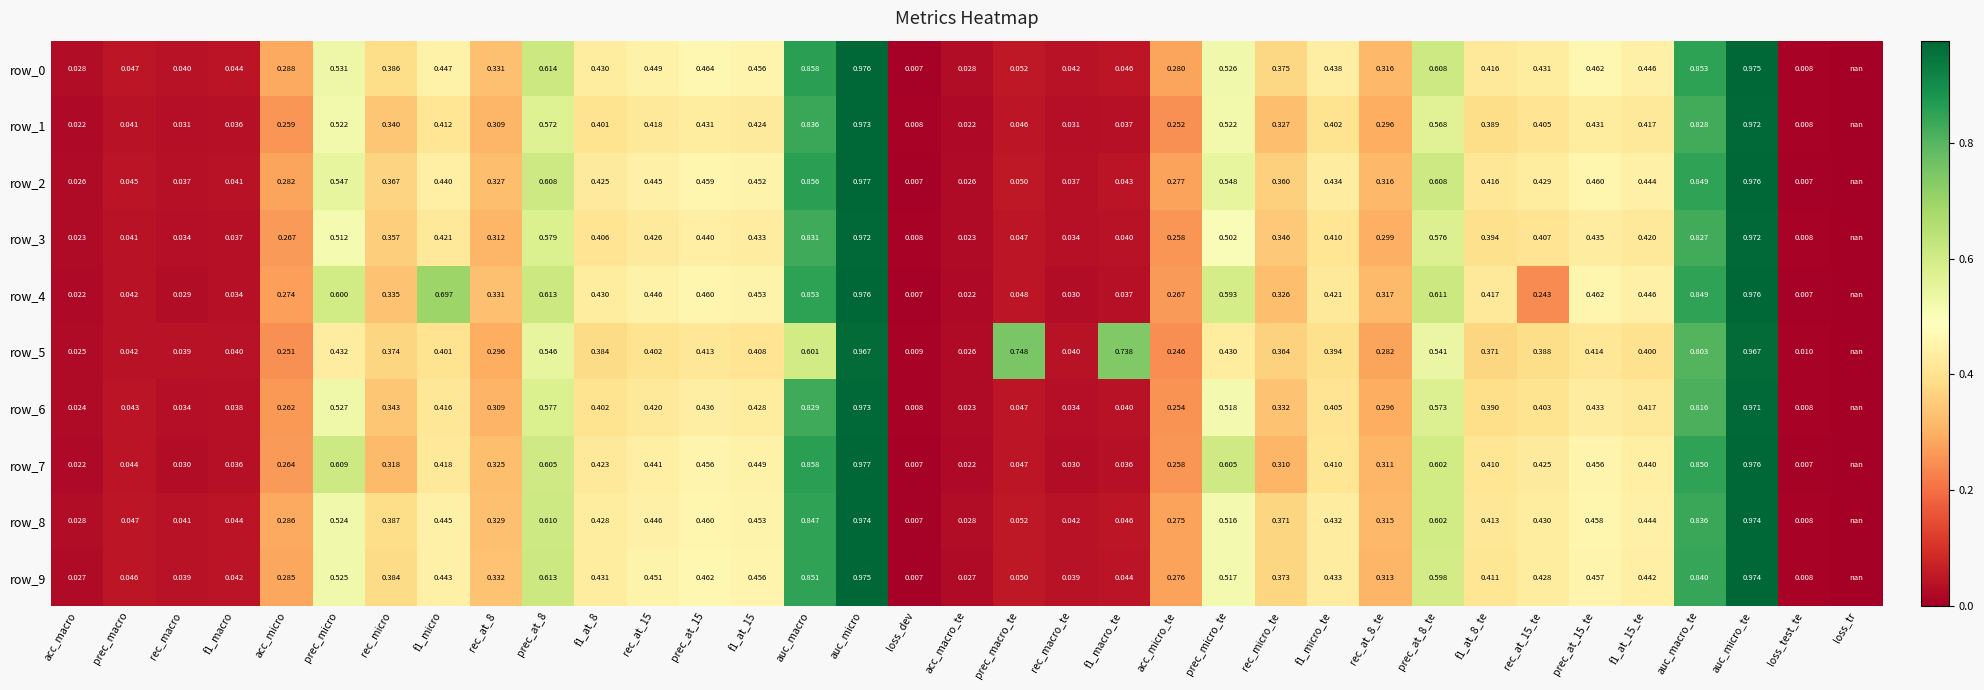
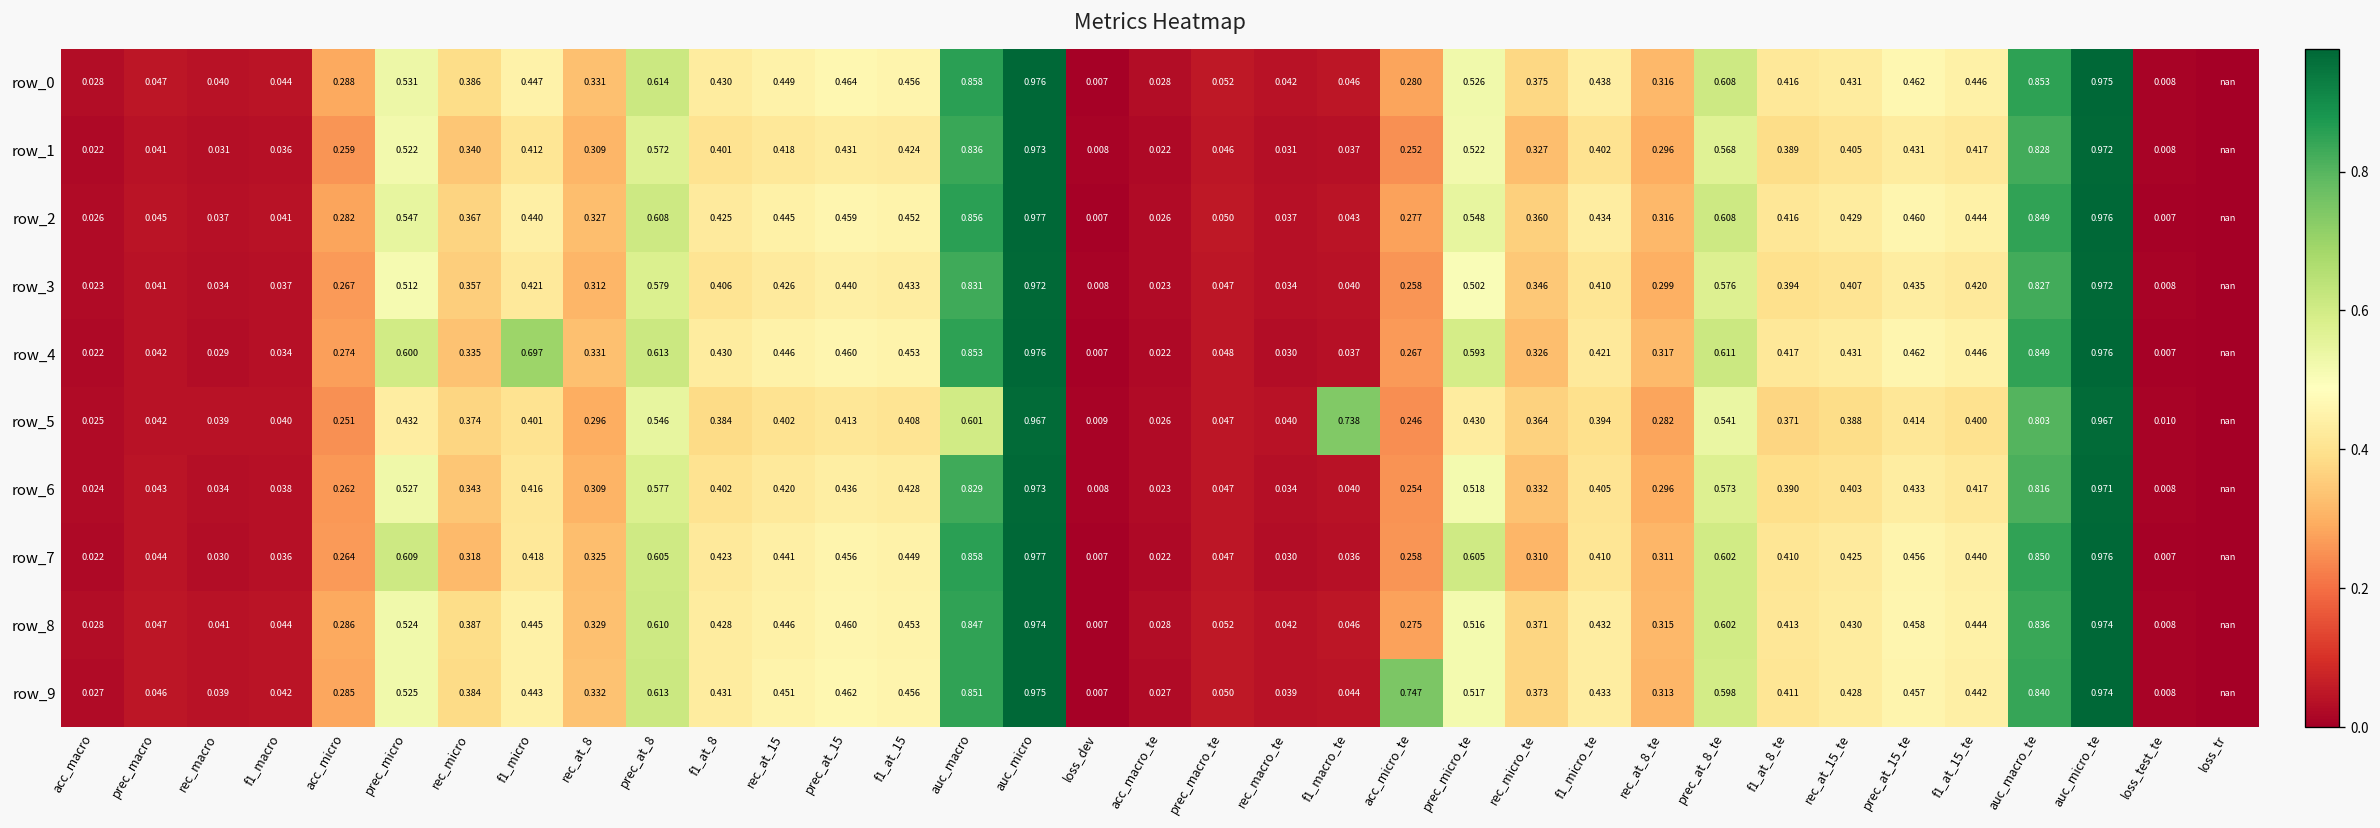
row_4, rec_at_15_te: 0.243 -> 0.431
row_5, prec_macro_te: 0.748 -> 0.047
row_9, acc_micro_te: 0.276 -> 0.747
